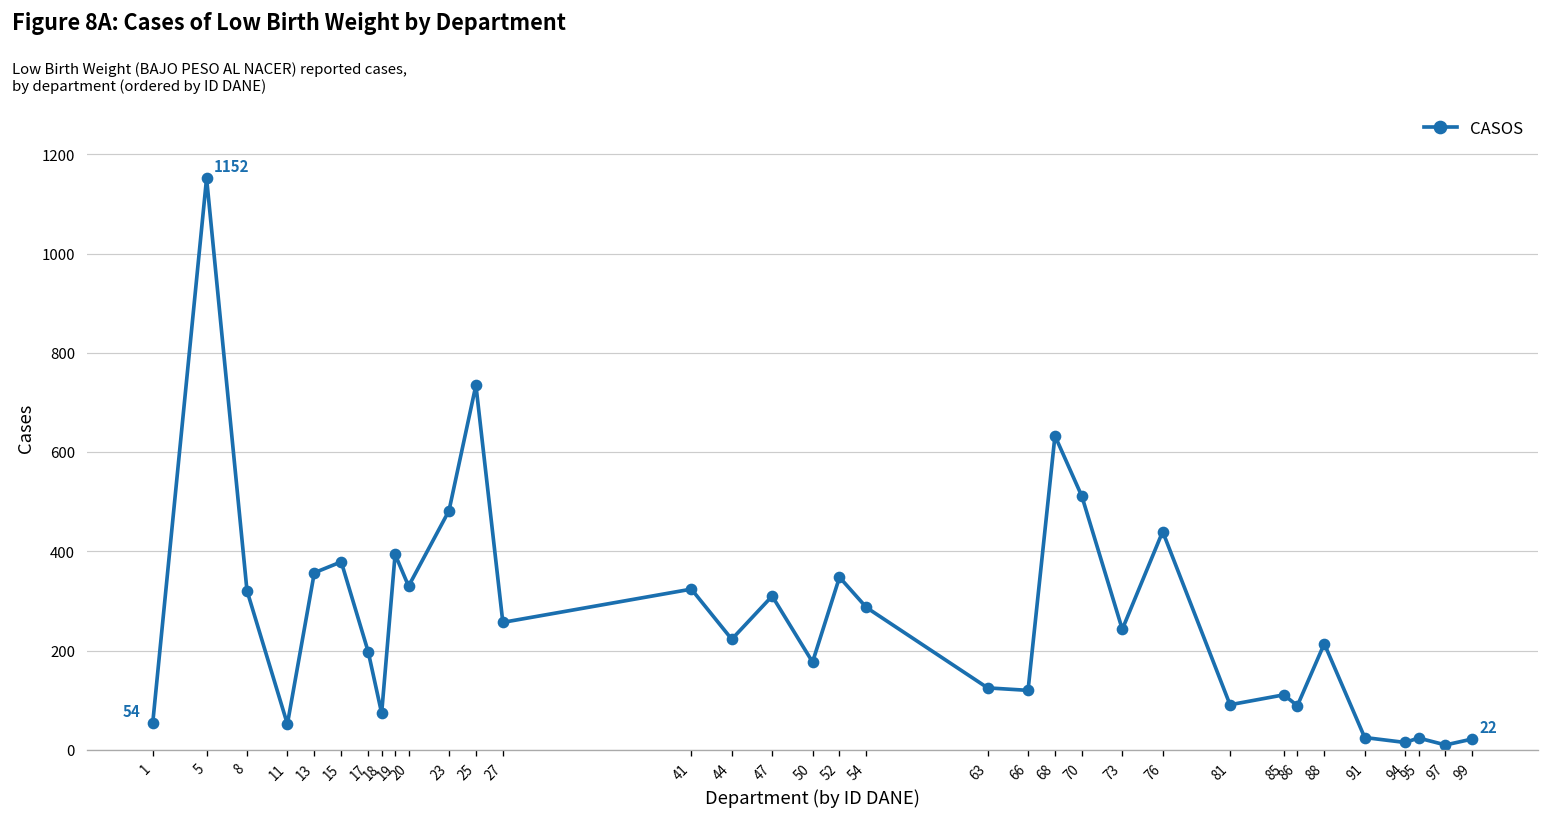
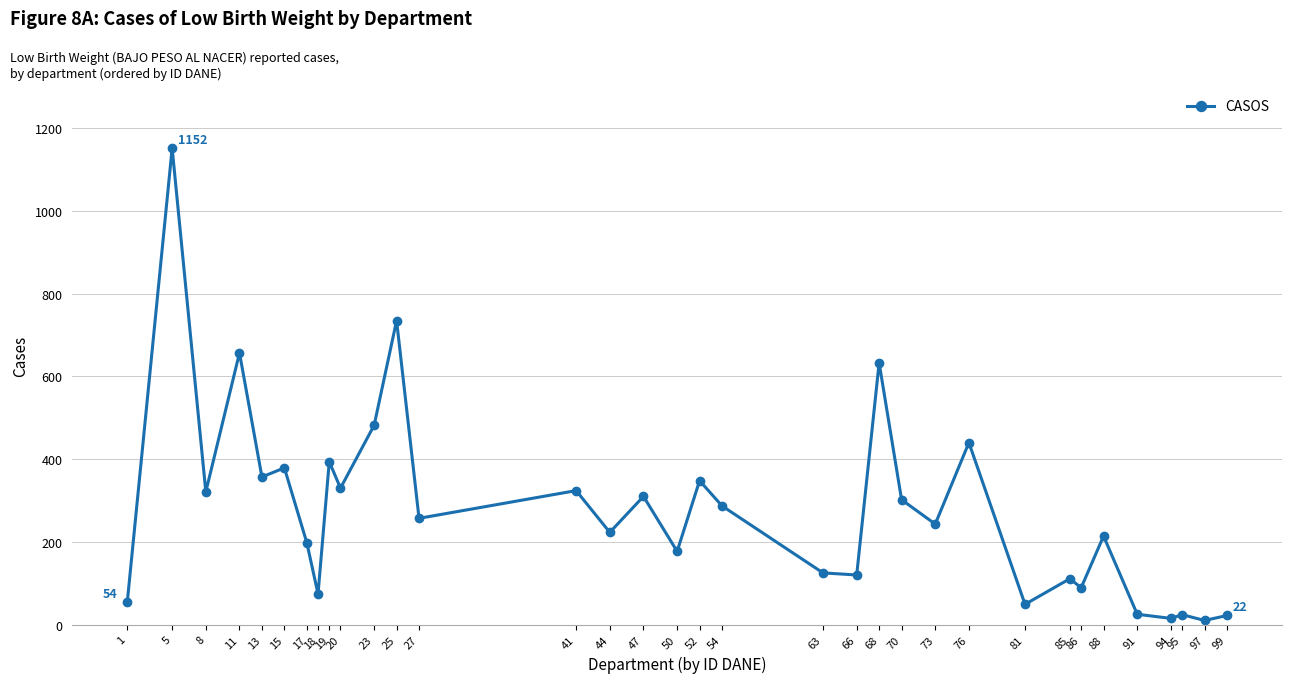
11: 50 -> 660
70: 510 -> 300
81: 90 -> 50
